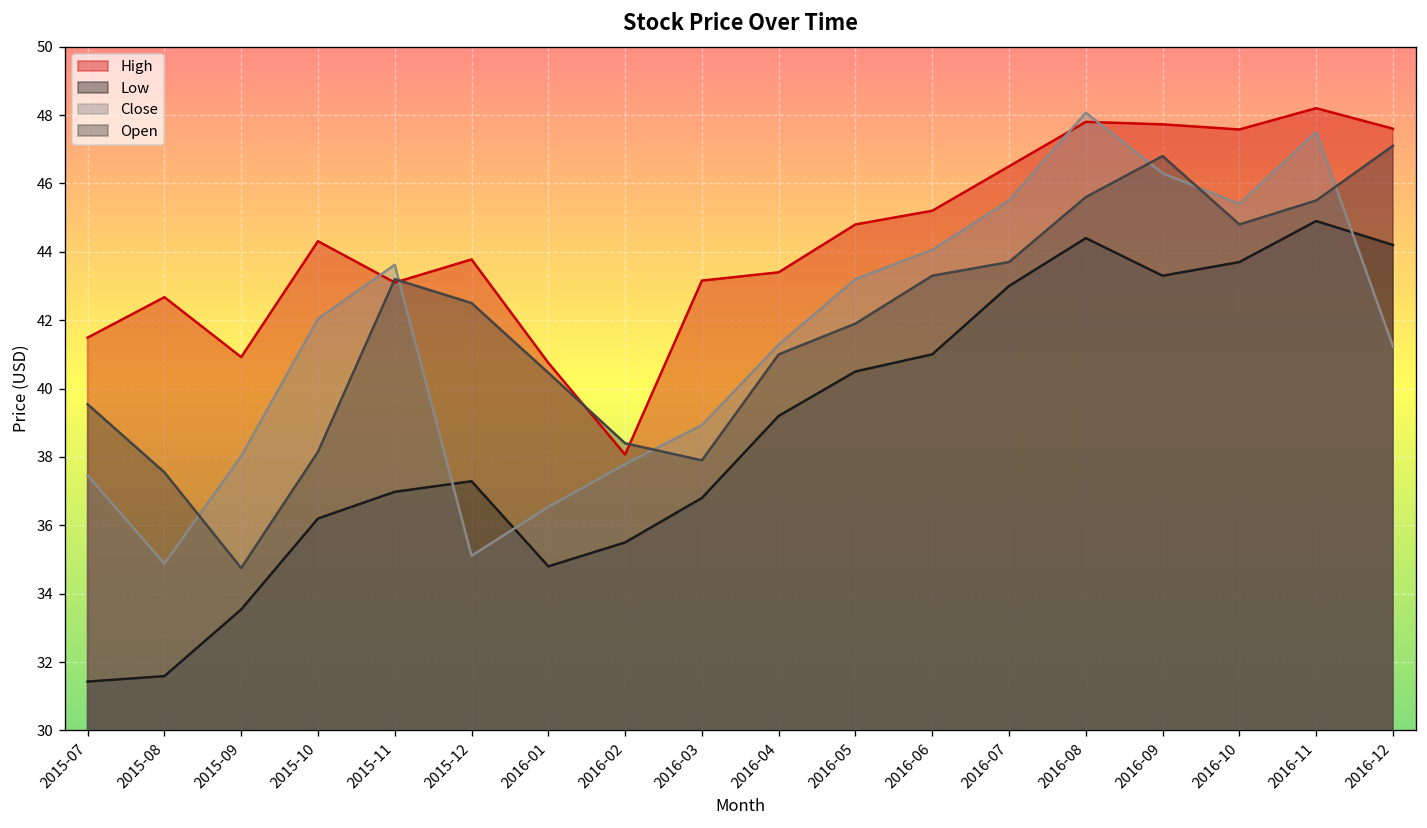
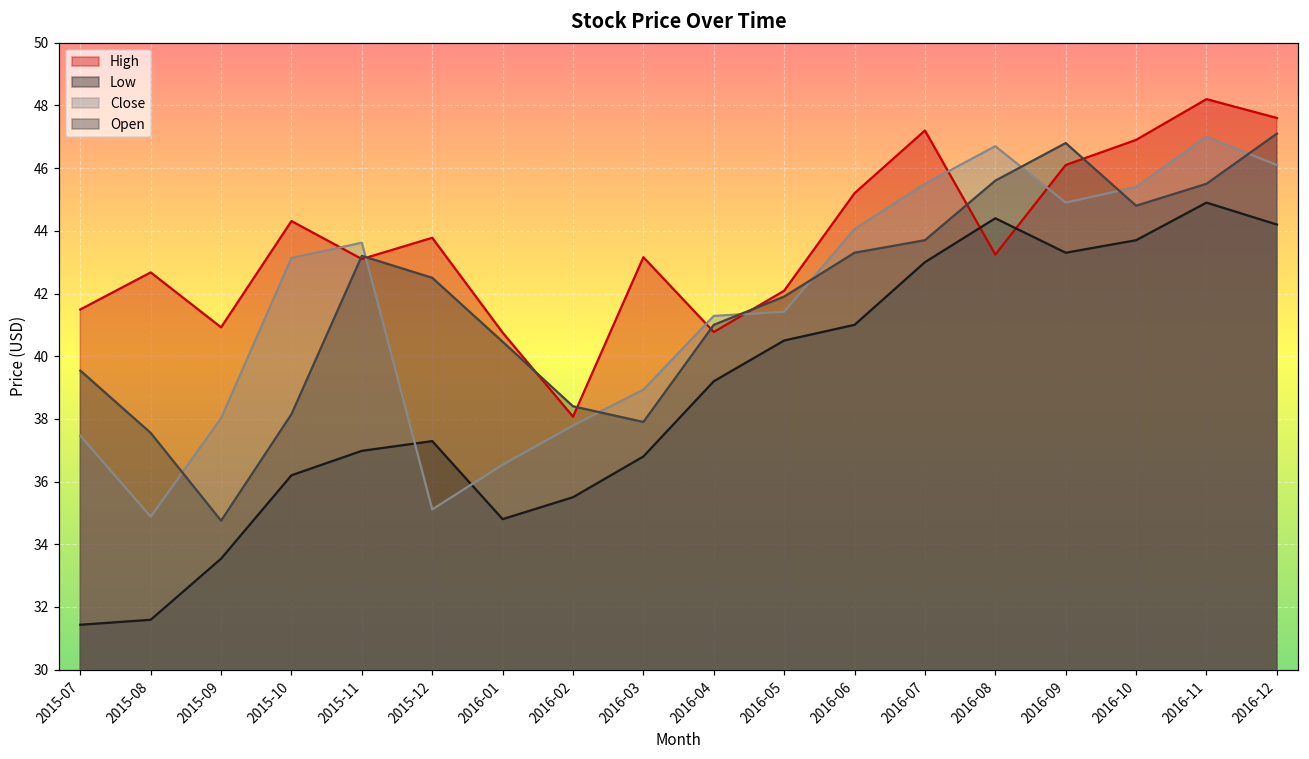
Close, 2015-10: 42.0 -> 43.1
High, 2016-04: 43.4 -> 40.8
High, 2016-05: 44.8 -> 42.1
Close, 2016-05: 43.2 -> 41.4
High, 2016-07: 46.5 -> 47.2
High, 2016-08: 47.8 -> 43.2
Close, 2016-08: 48.1 -> 46.7
High, 2016-09: 47.7 -> 46.1
Close, 2016-09: 46.3 -> 44.9
High, 2016-10: 47.6 -> 46.9
Close, 2016-11: 47.5 -> 47.0
Close, 2016-12: 41.2 -> 46.1
